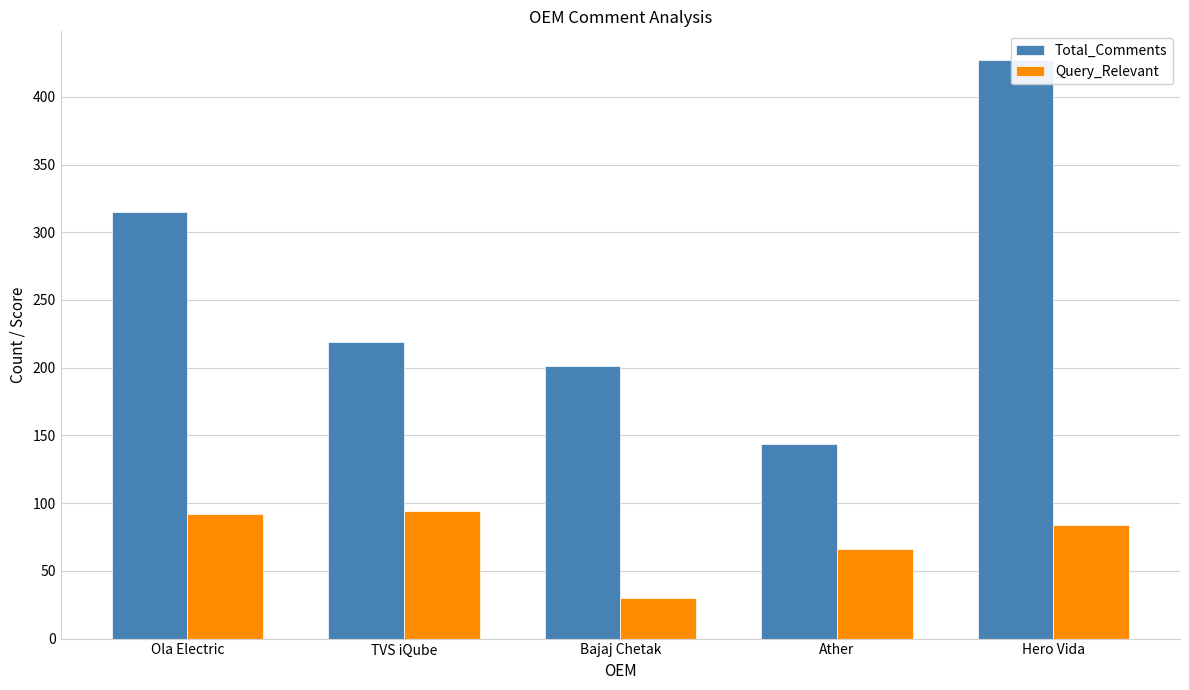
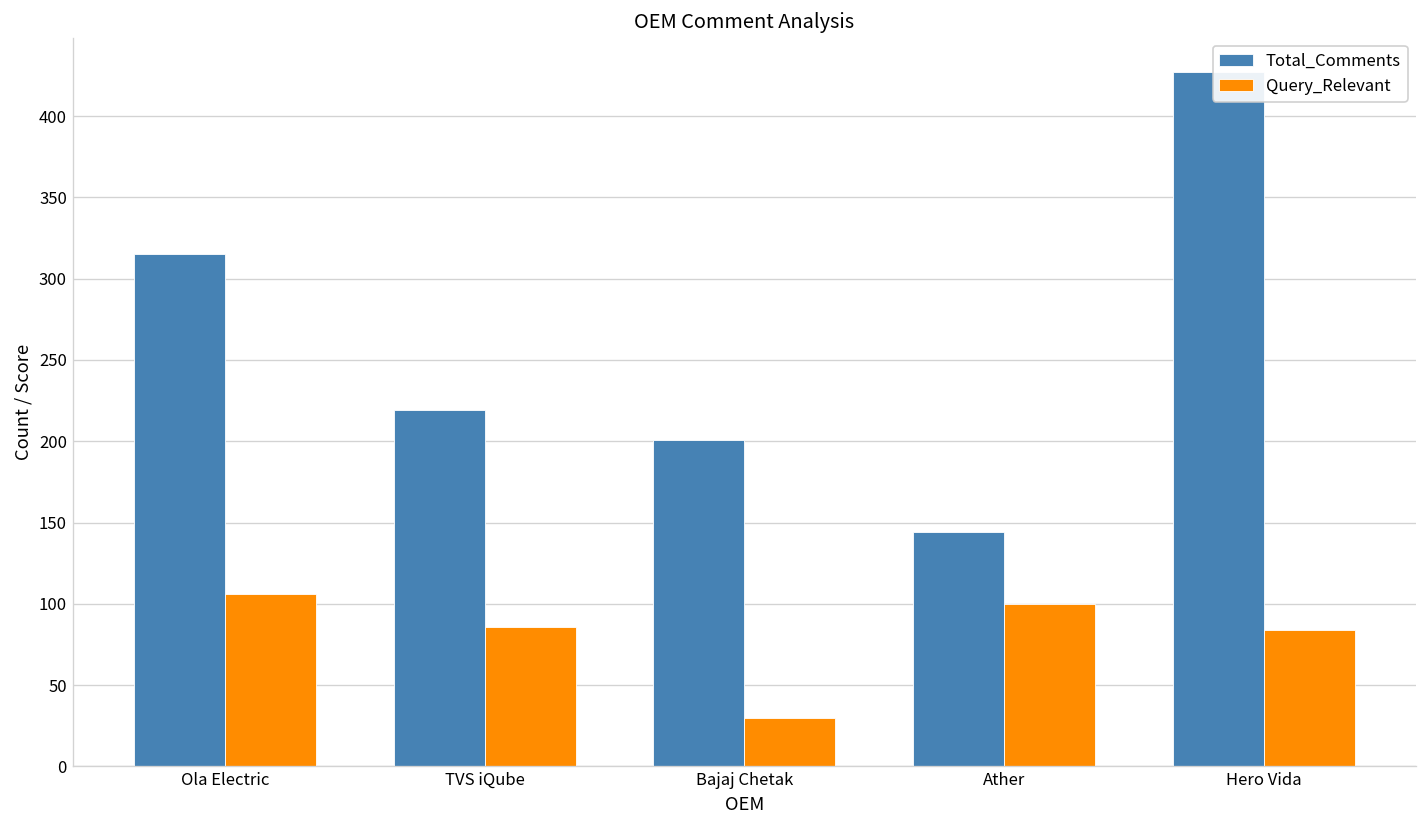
Query_Relevant, Ola Electric: 92 -> 106
Query_Relevant, TVS iQube: 94 -> 86
Query_Relevant, Ather: 66 -> 100
